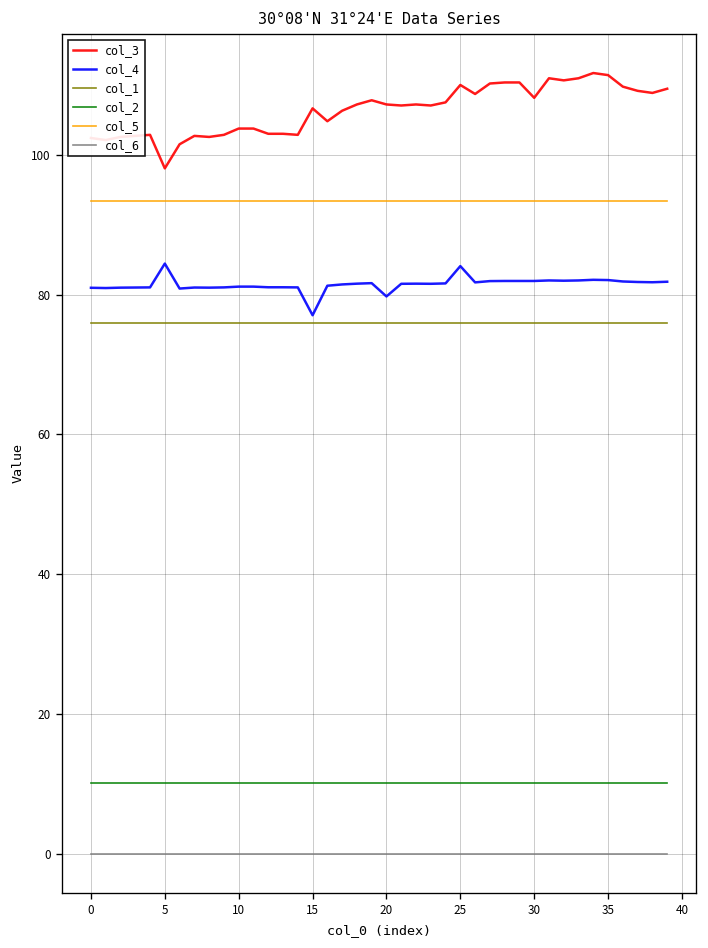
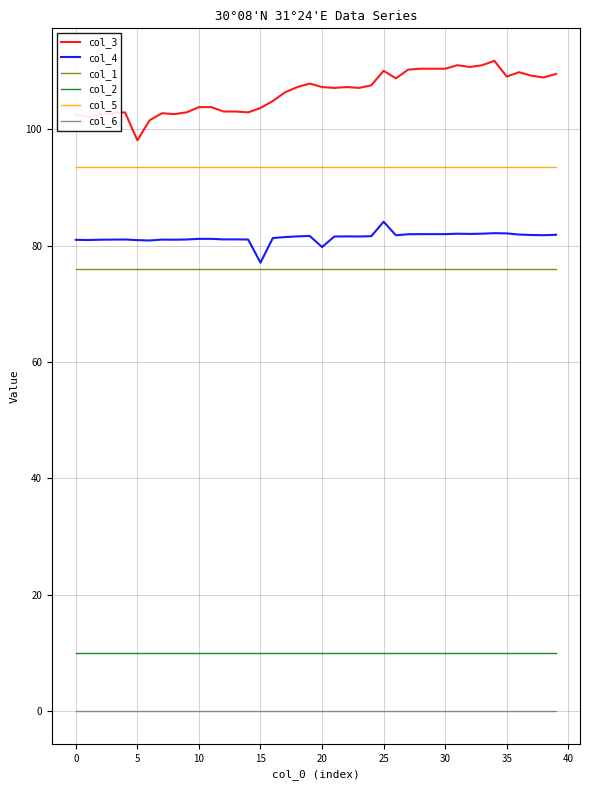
col_4, 5: 84 -> 81
col_3, 15: 107 -> 104
col_3, 30: 108 -> 110
col_3, 35: 111 -> 109
